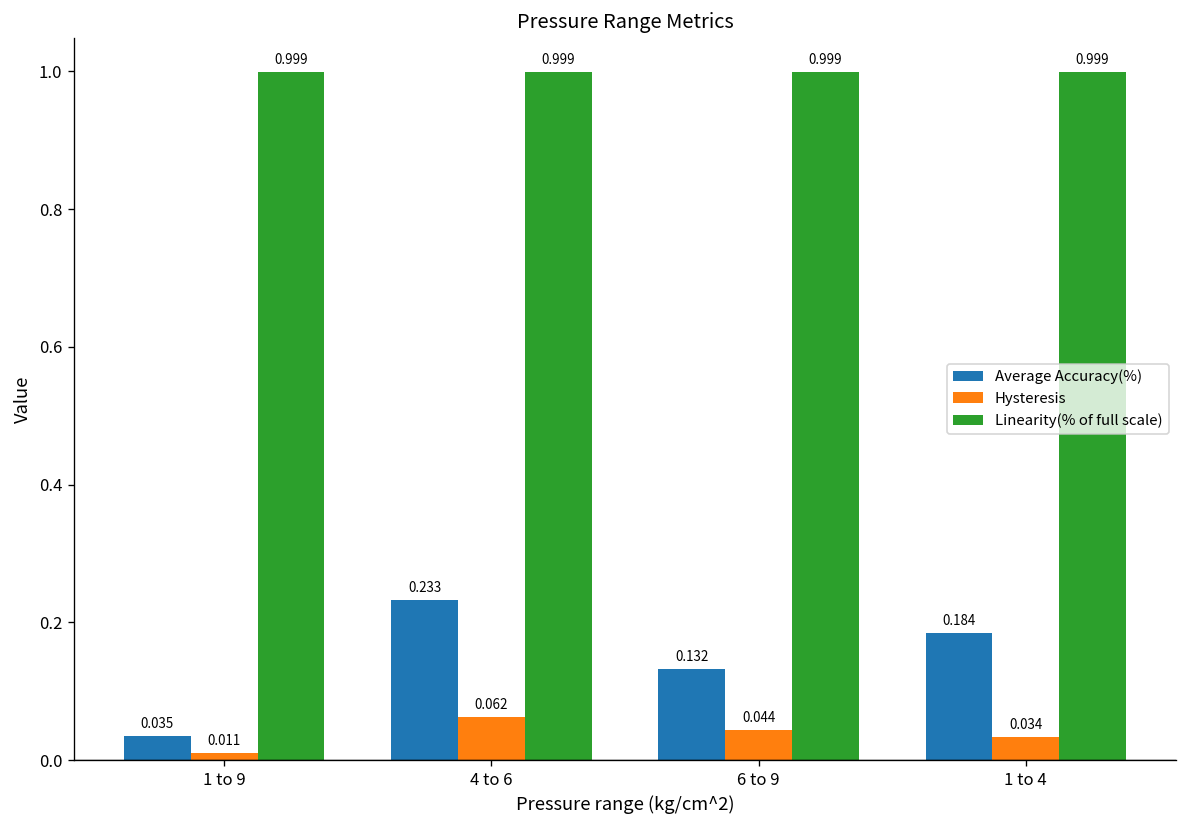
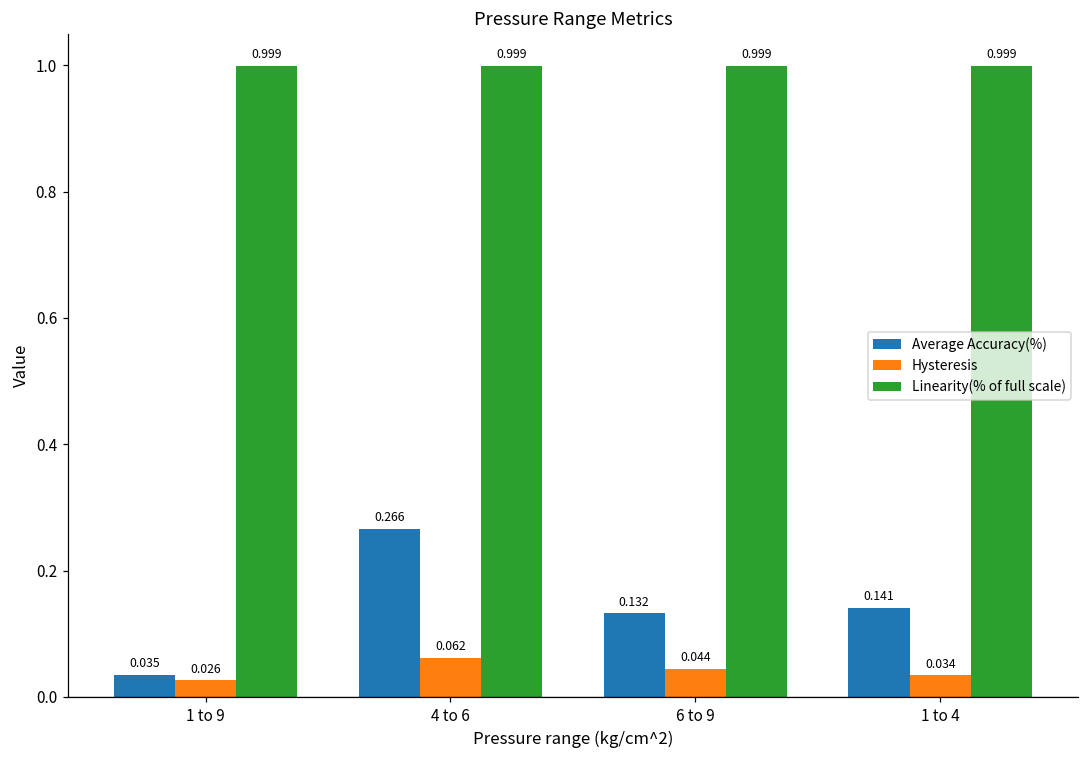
Hysteresis, 1 to 9: 0.011 -> 0.026
Average Accuracy(%), 4 to 6: 0.233 -> 0.266
Average Accuracy(%), 1 to 4: 0.184 -> 0.141
